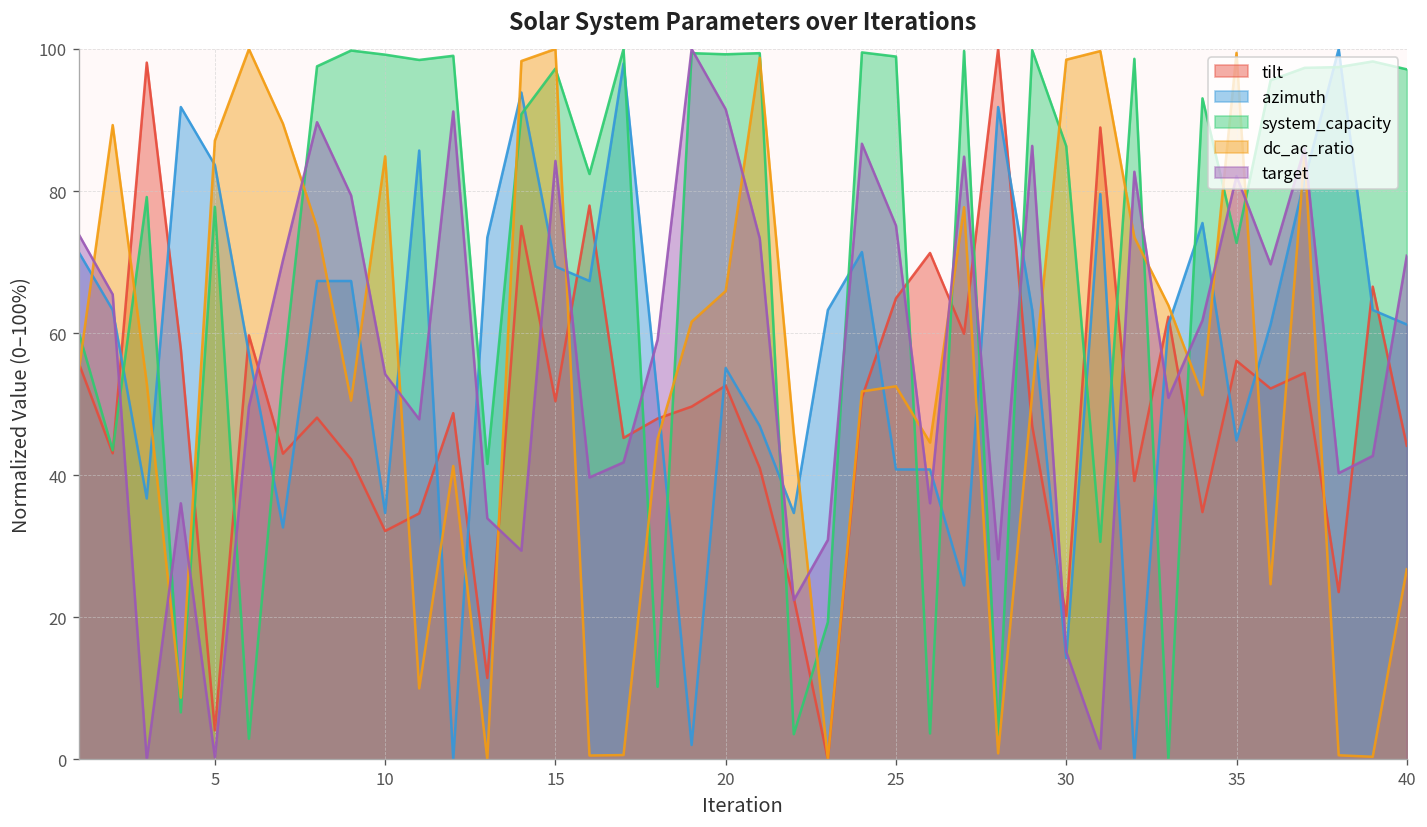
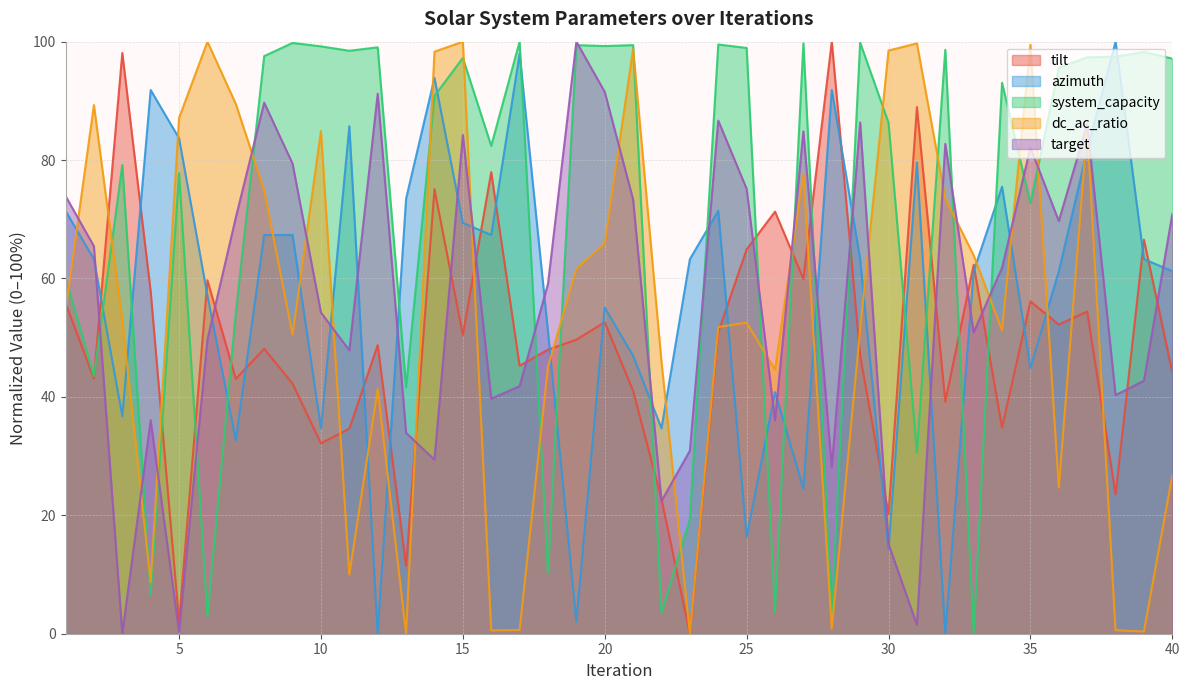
tilt, 5: 4 -> 2
azimuth, 25: 41 -> 16
